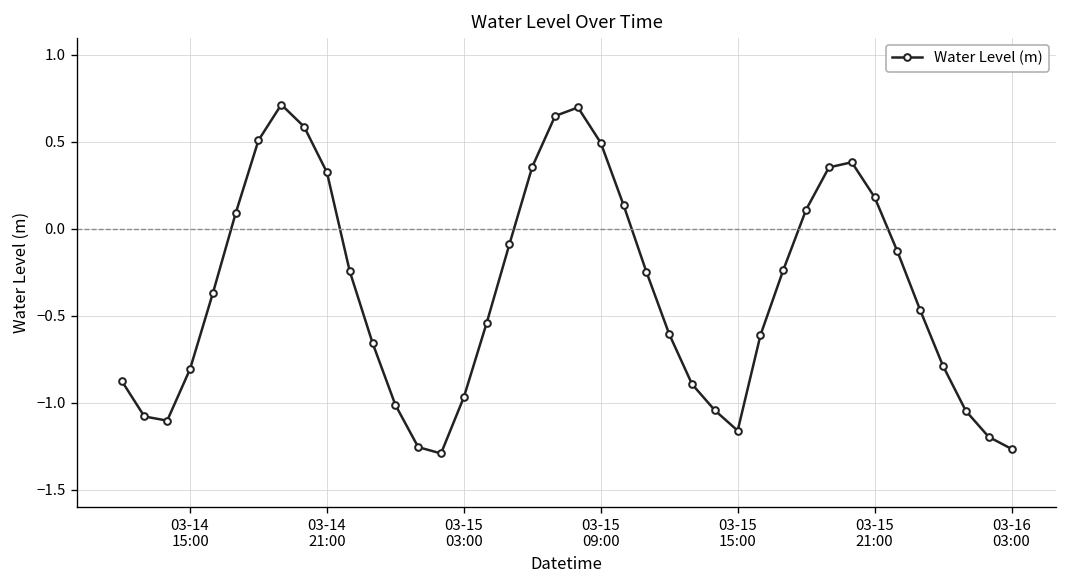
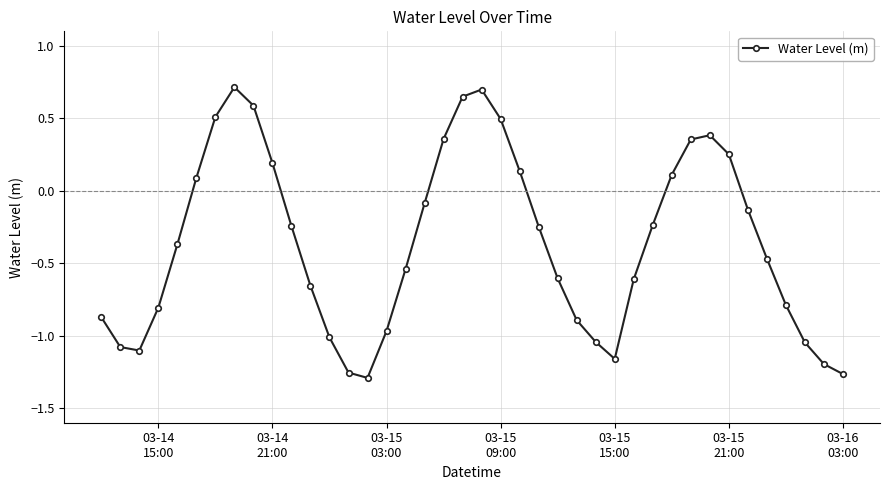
03-14 21:00: 0.33 -> 0.19
03-15 21:00: 0.18 -> 0.25
